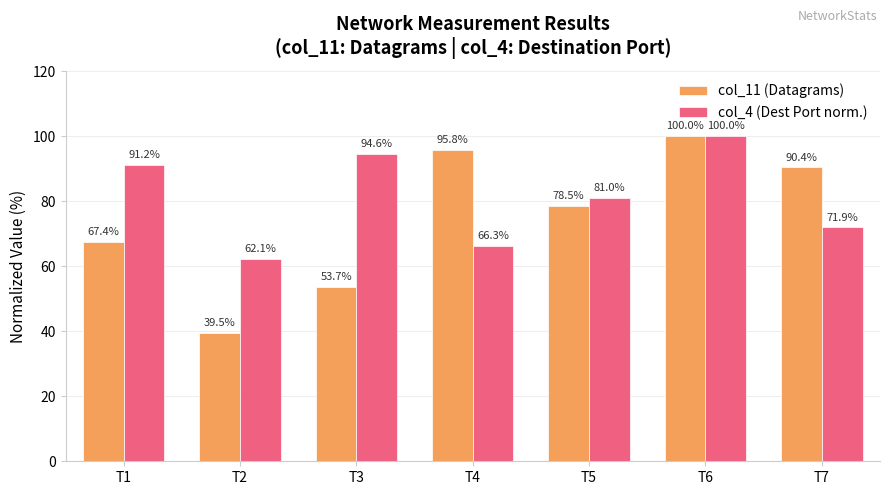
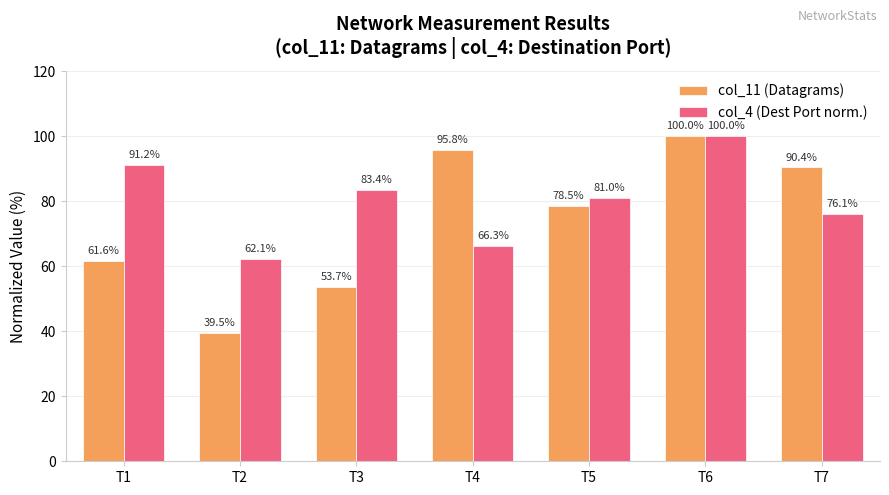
col_11 (Datagrams), T1: 67.4% -> 61.6%
col_4 (Dest Port norm.), T3: 94.6% -> 83.4%
col_4 (Dest Port norm.), T7: 71.9% -> 76.1%
